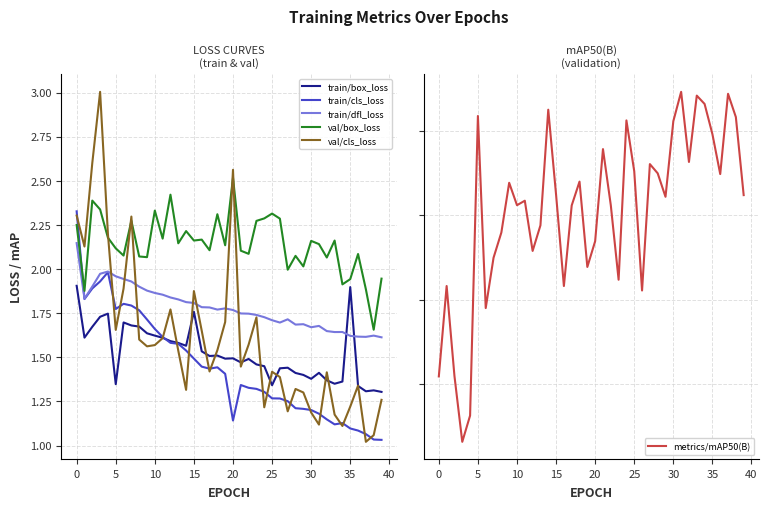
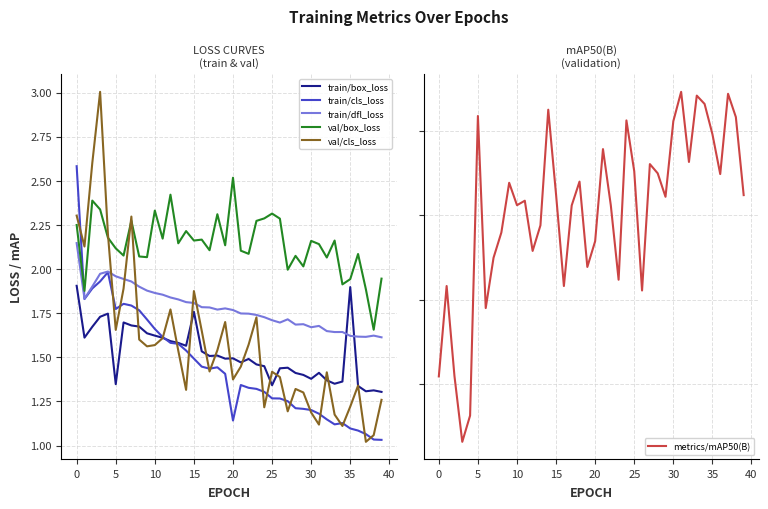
LOSS CURVES (train & val), train/cls_loss, 0: 2.33 -> 2.58
LOSS CURVES (train & val), val/cls_loss, 20: 2.56 -> 1.37
